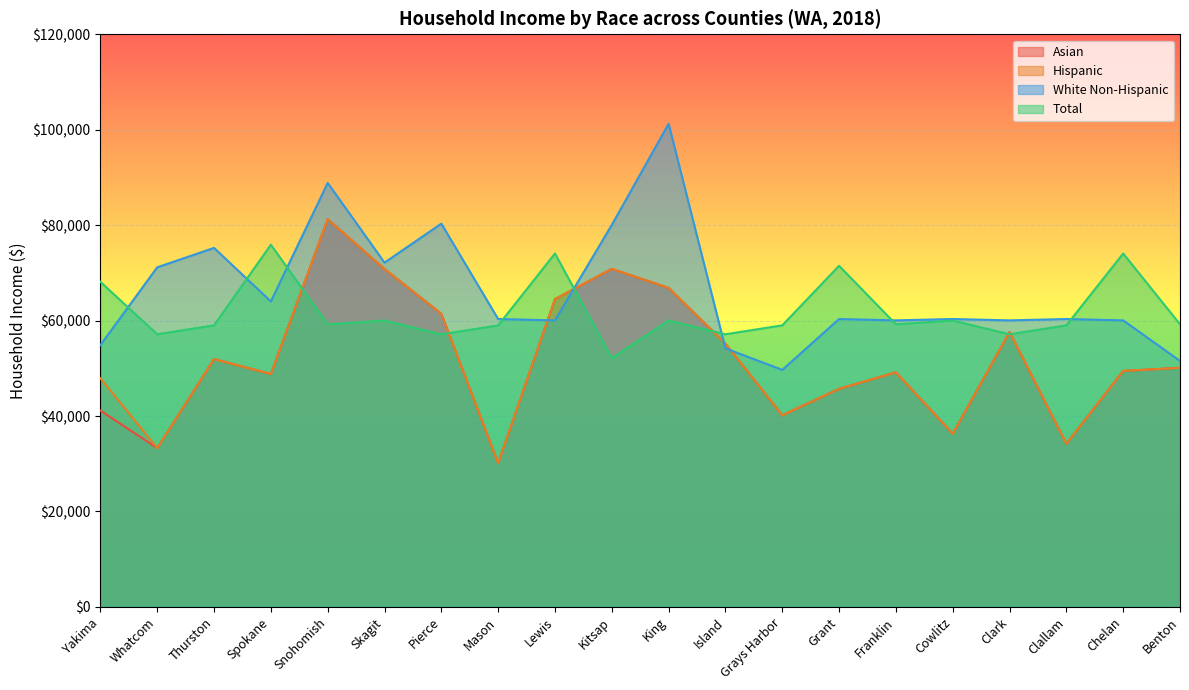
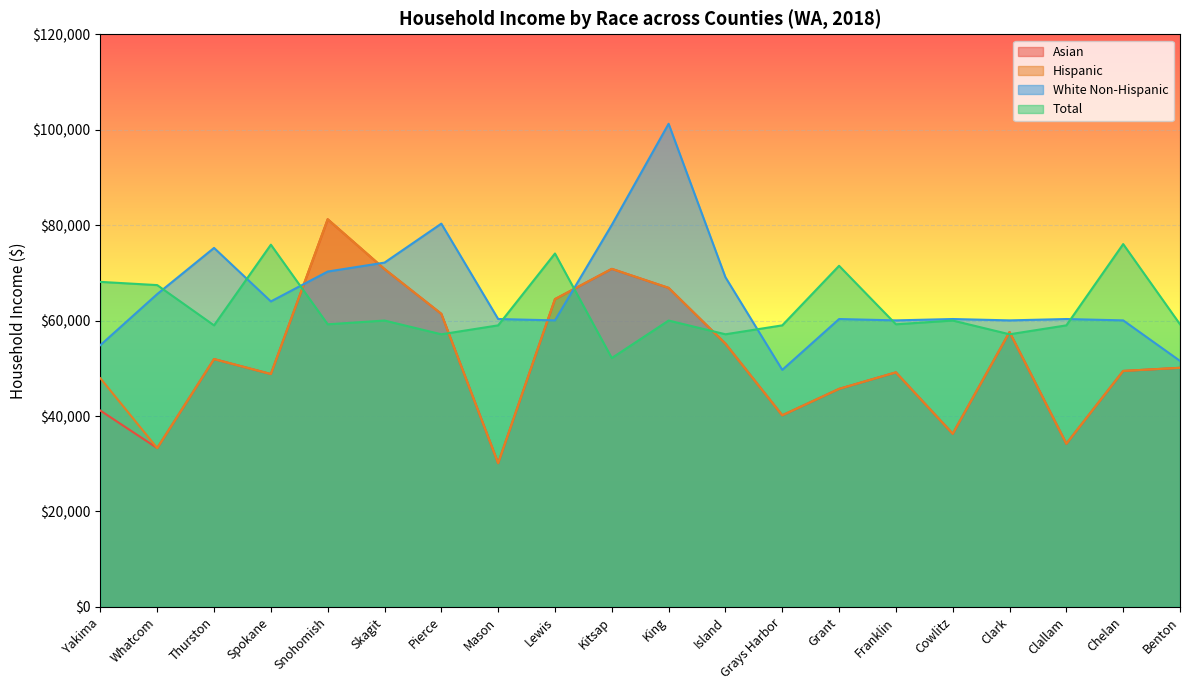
White Non-Hispanic, Whatcom: $71,000 -> $66,000
Total, Whatcom: $57,000 -> $67,000
White Non-Hispanic, Snohomish: $89,000 -> $70,000
White Non-Hispanic, Island: $54,000 -> $69,000
Total, Chelan: $74,000 -> $76,000
